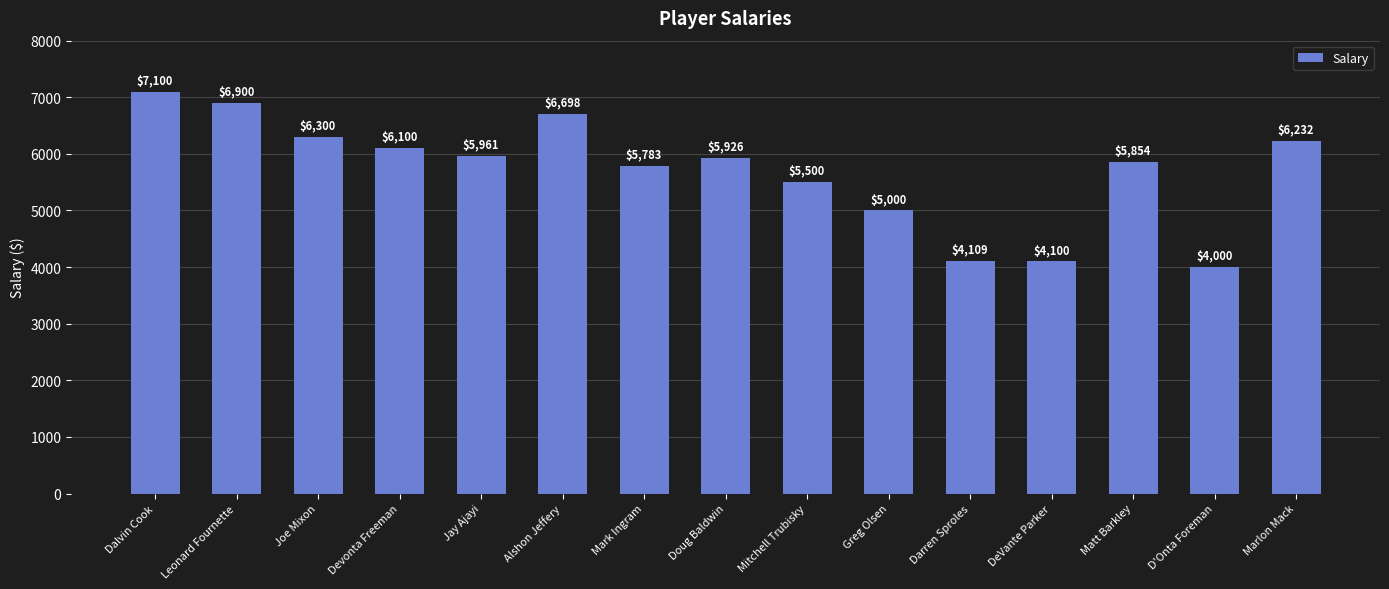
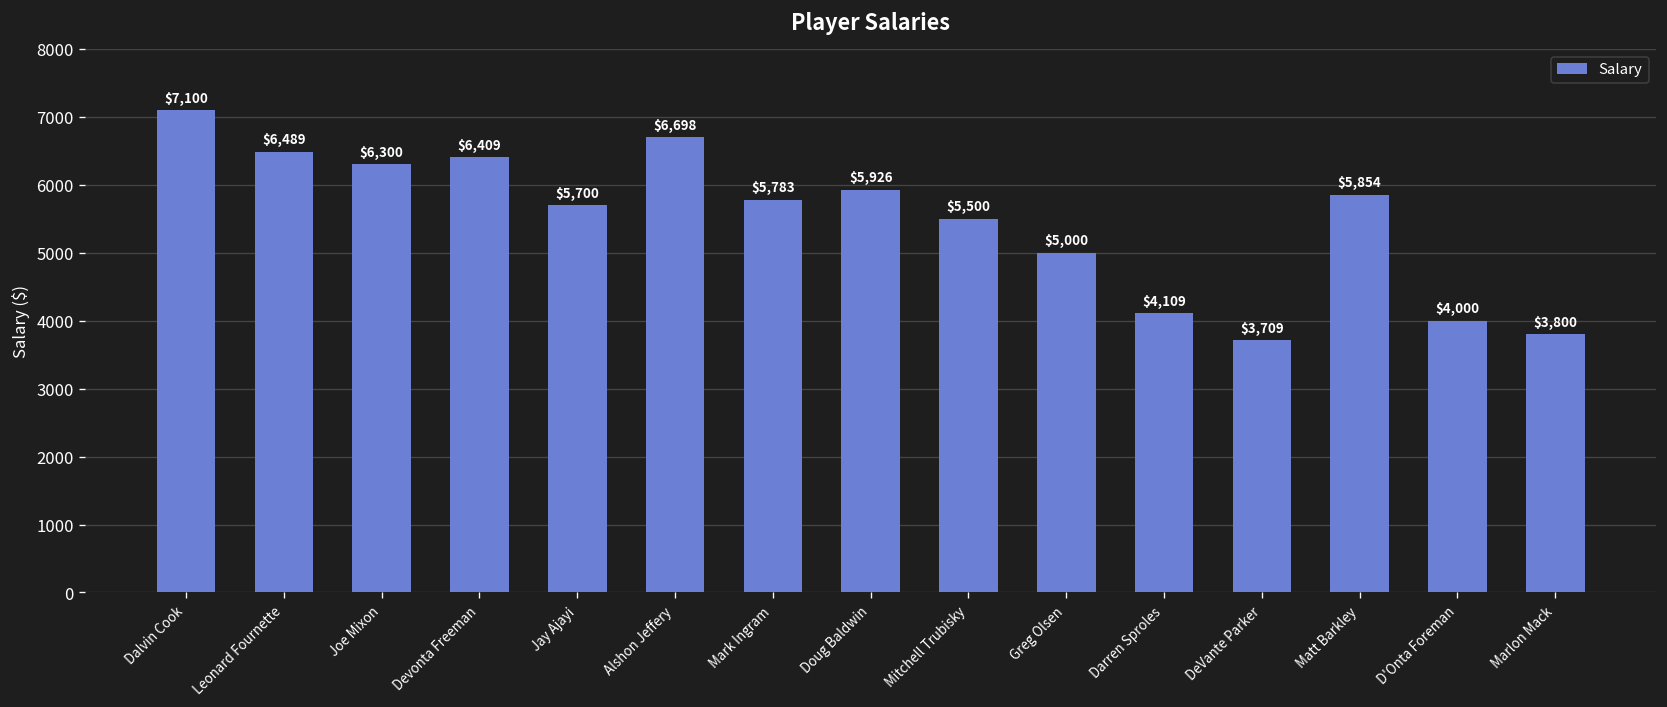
Leonard Fournette: $6,900 -> $6,489
Devonta Freeman: $6,100 -> $6,409
Jay Ajayi: $5,961 -> $5,700
DeVante Parker: $4,100 -> $3,709
Marlon Mack: $6,232 -> $3,800
